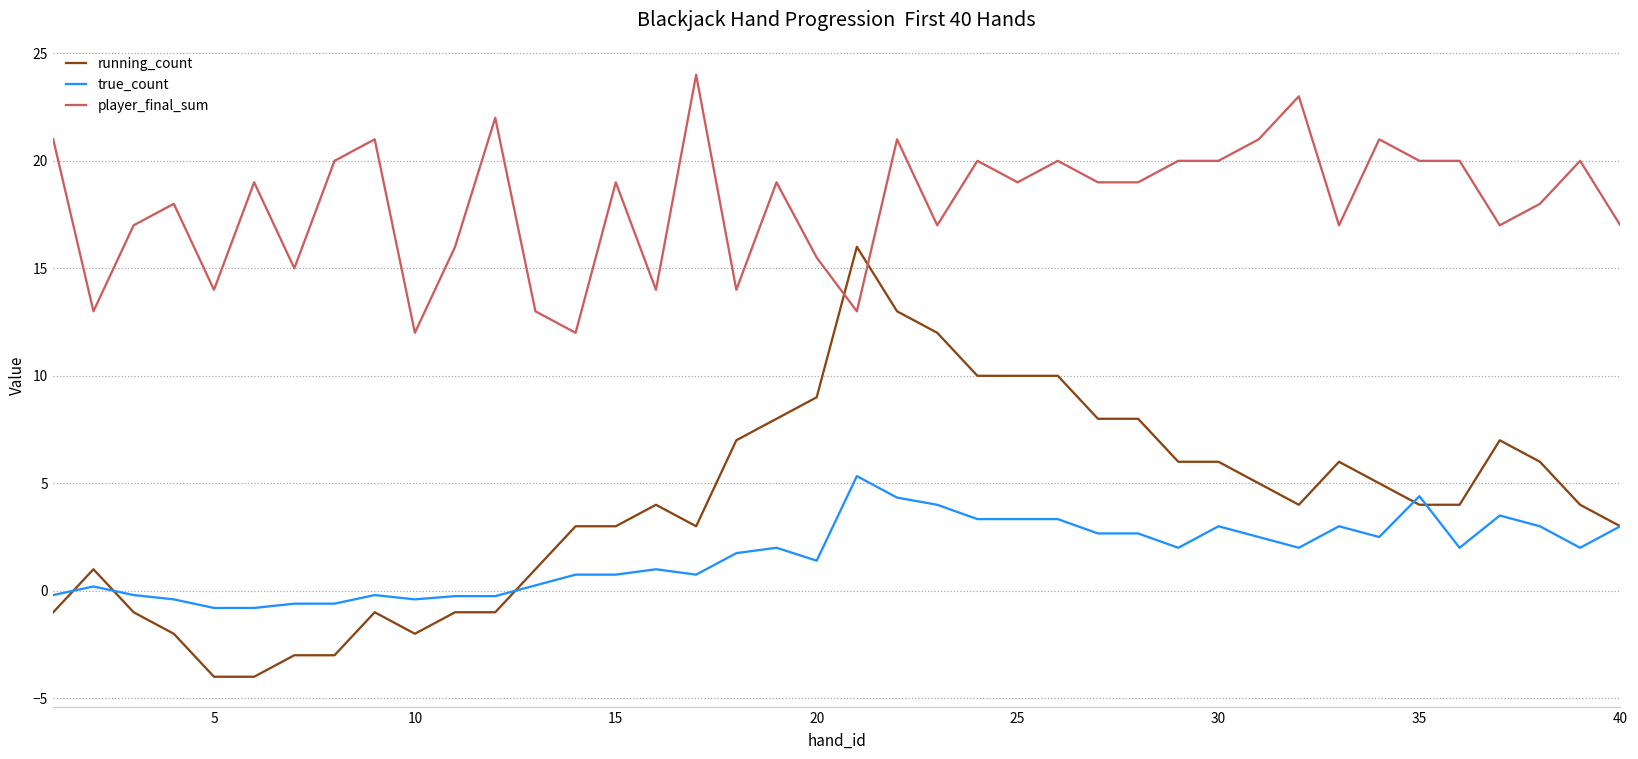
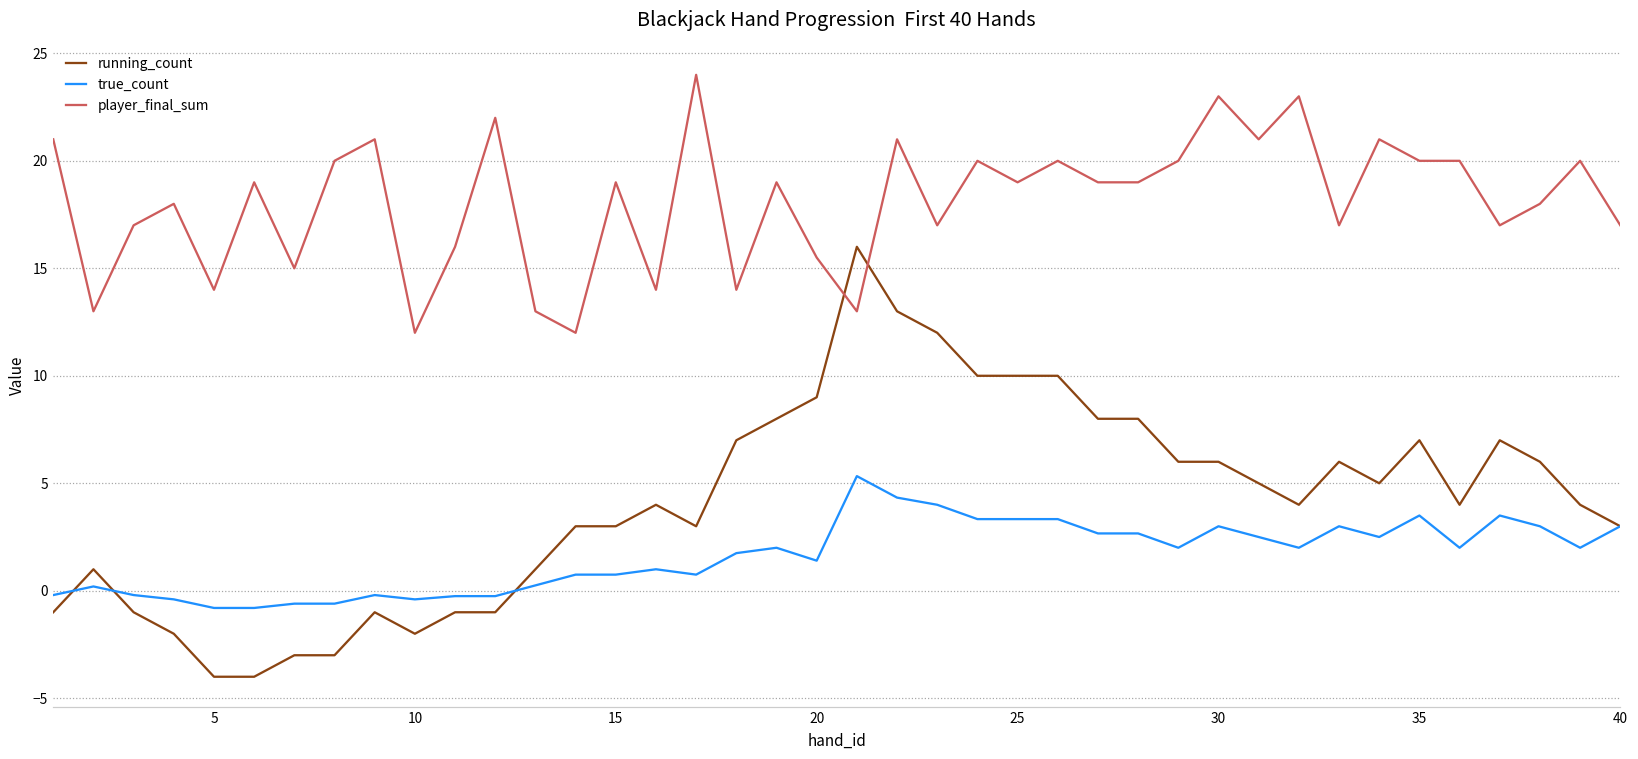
player_final_sum, 30: 20 -> 23
running_count, 35: 4 -> 7
true_count, 35: 4.4 -> 3.5
